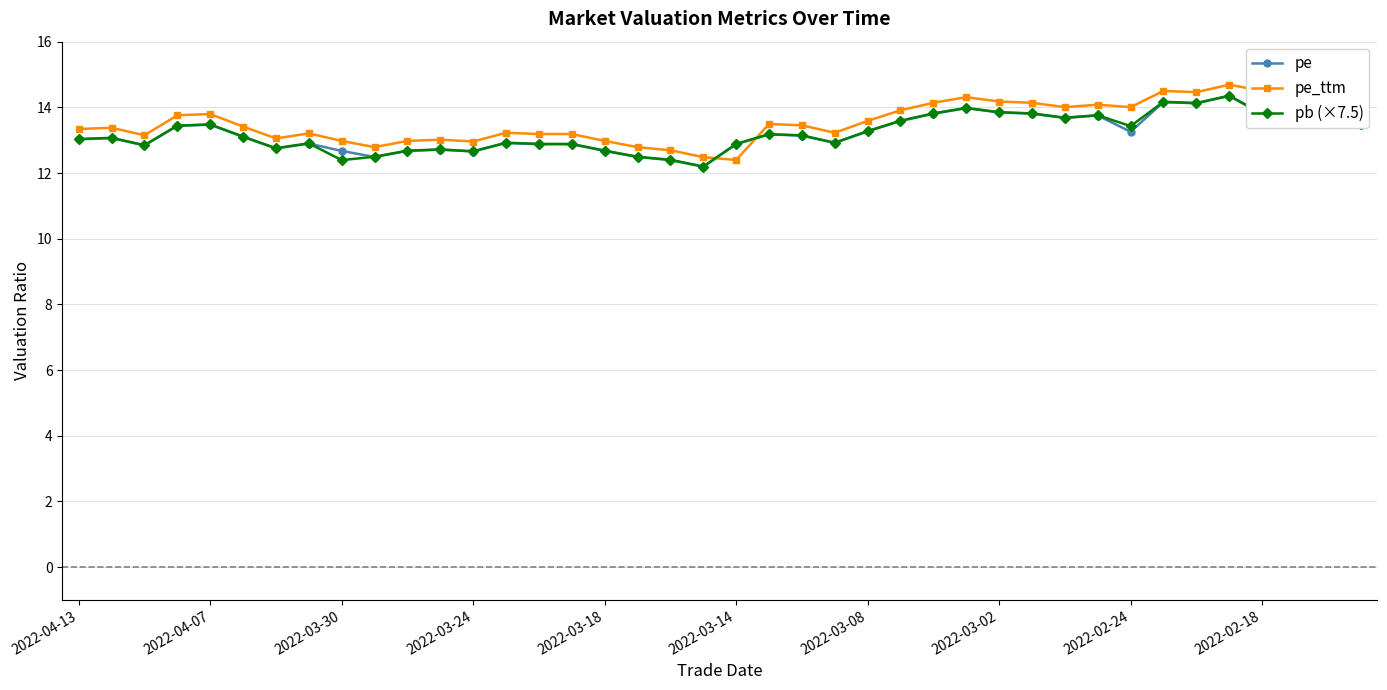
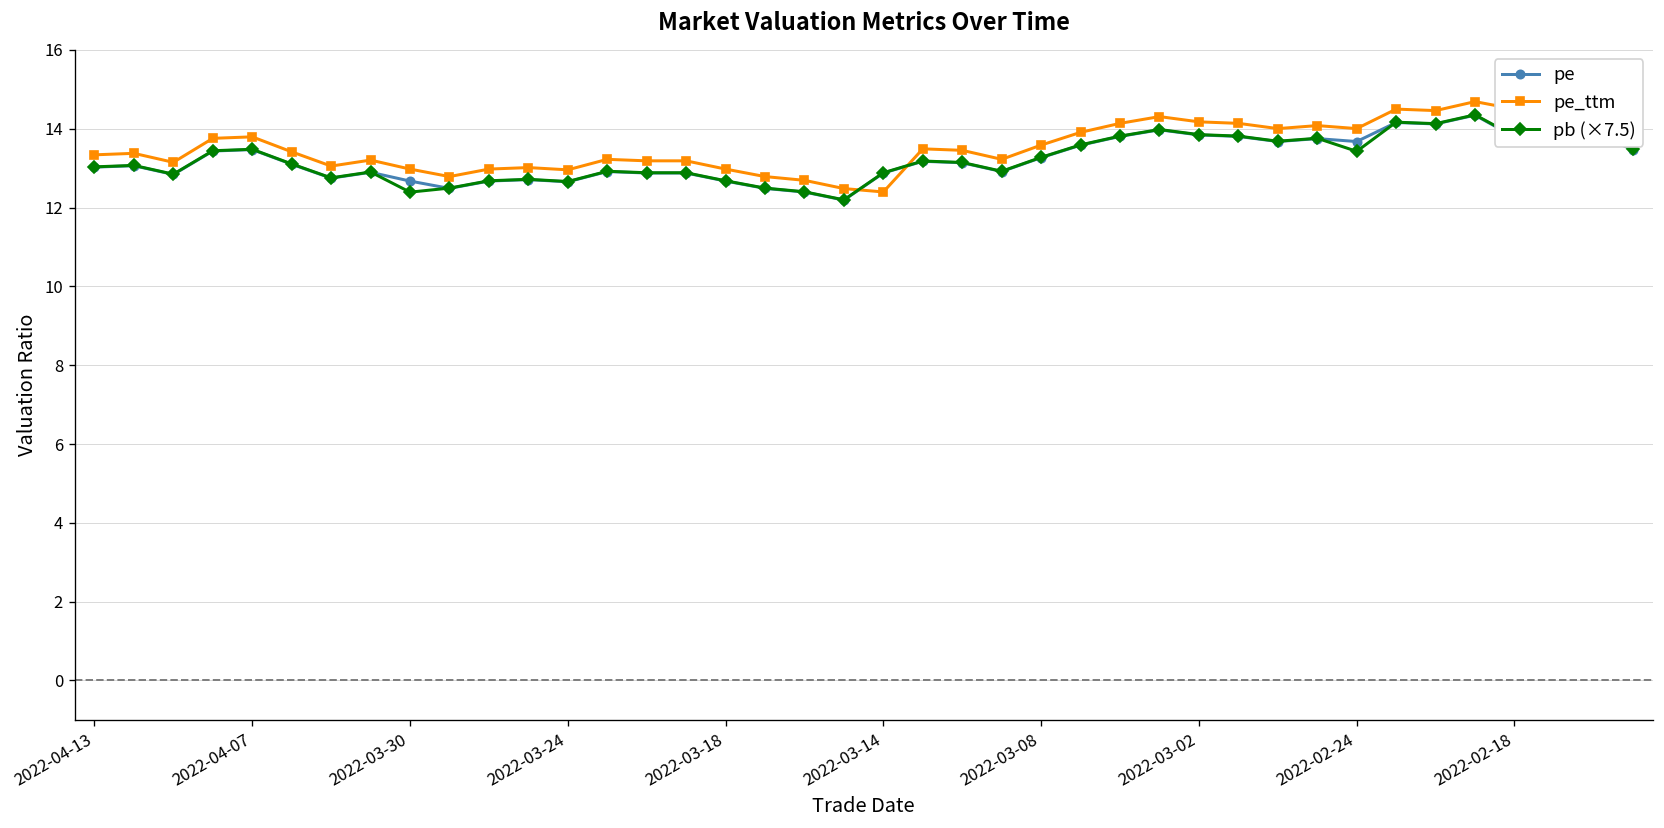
pe, 2022-02-24: 13.3 -> 13.7
